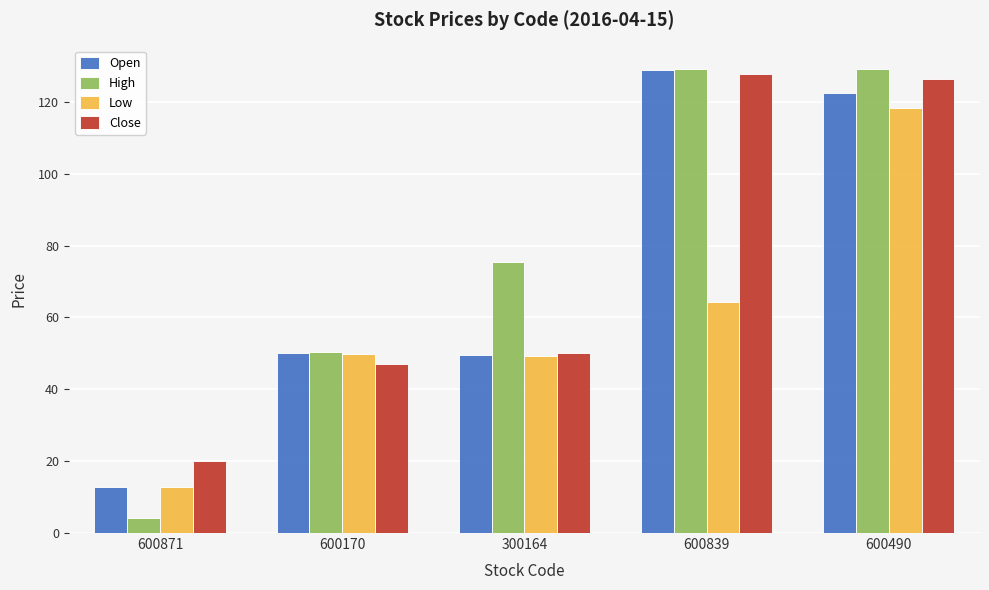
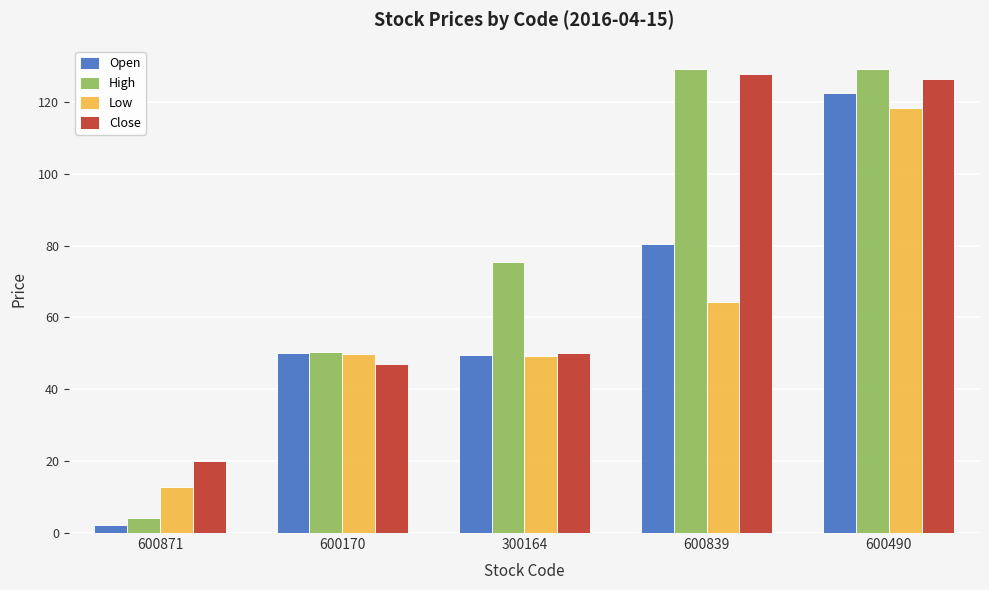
Open, 600871: 13 -> 2
Open, 600839: 129 -> 80
